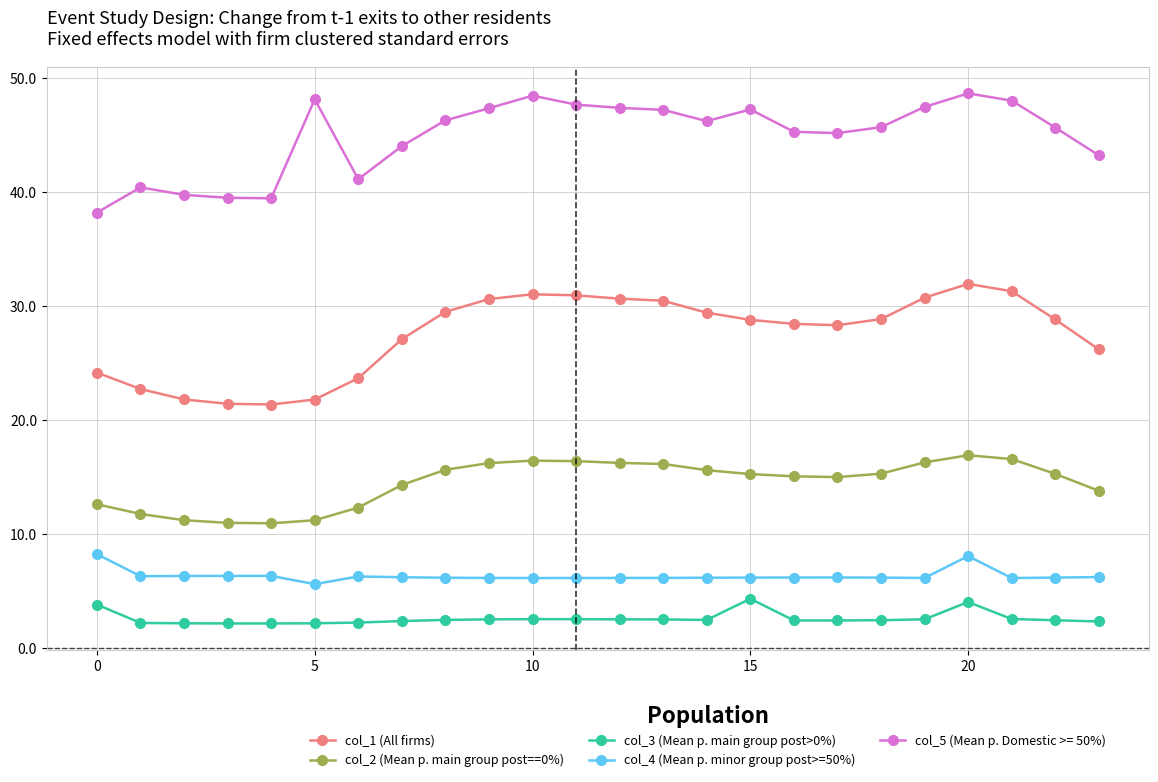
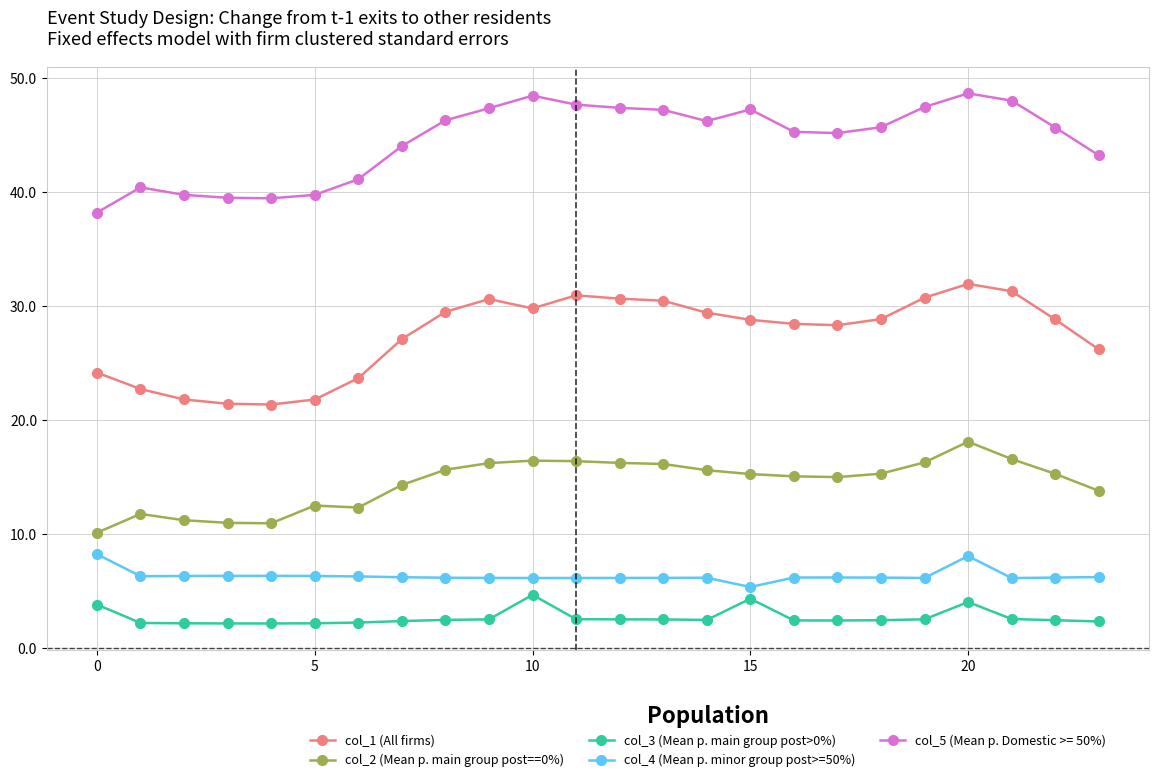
col_2 (Mean p. main group post==0%), 0: 12.6 -> 10.1
col_2 (Mean p. main group post==0%), 5: 11.2 -> 12.5
col_4 (Mean p. minor group post>=50%), 5: 5.6 -> 6.3
col_5 (Mean p. Domestic >= 50%), 5: 48.1 -> 39.8
col_1 (All firms), 10: 31.0 -> 29.8
col_3 (Mean p. main group post>0%), 10: 2.5 -> 4.7
col_4 (Mean p. minor group post>=50%), 15: 6.2 -> 5.3
col_2 (Mean p. main group post==0%), 20: 16.9 -> 18.1
